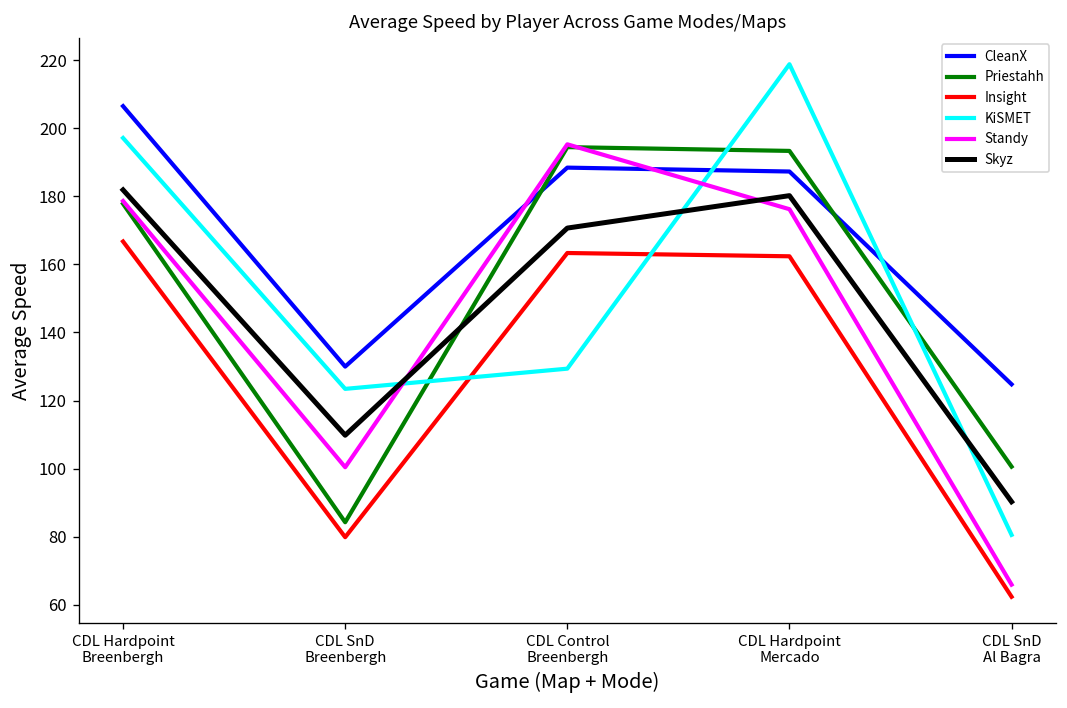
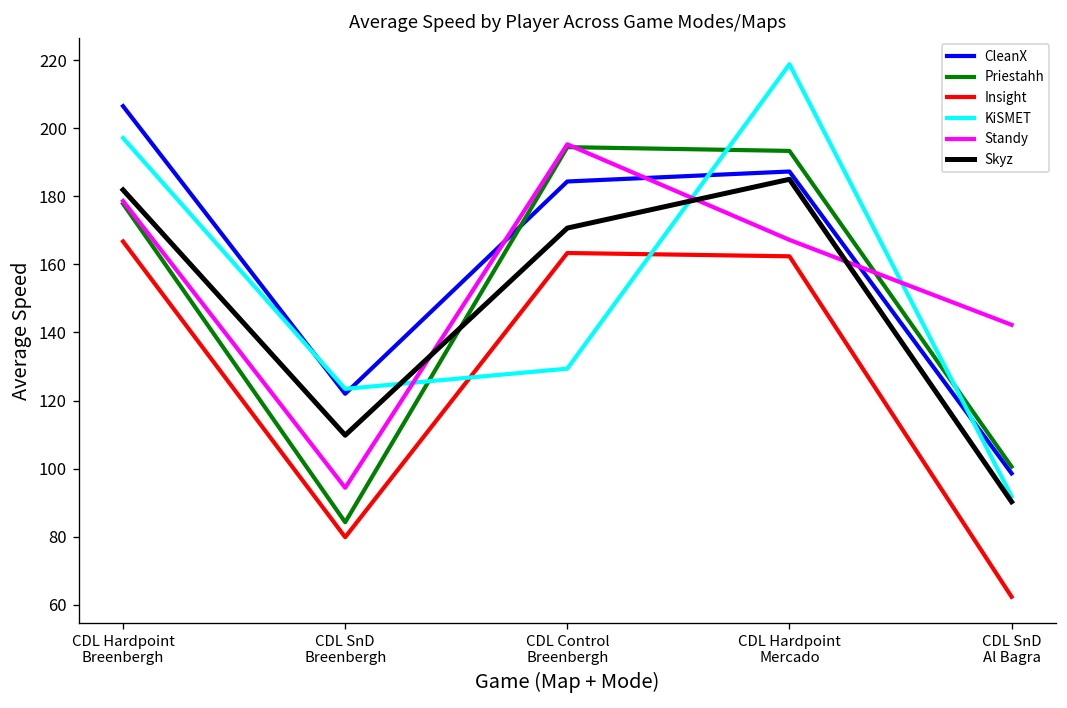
CleanX, CDL SnD Breenbergh: 130 -> 122
Standy, CDL SnD Breenbergh: 100 -> 94
CleanX, CDL Control Breenbergh: 188 -> 184
Standy, CDL Hardpoint Mercado: 176 -> 167
Skyz, CDL Hardpoint Mercado: 180 -> 185
CleanX, CDL SnD Al Bagra: 125 -> 99
KiSMET, CDL SnD Al Bagra: 81 -> 92
Standy, CDL SnD Al Bagra: 66 -> 142
